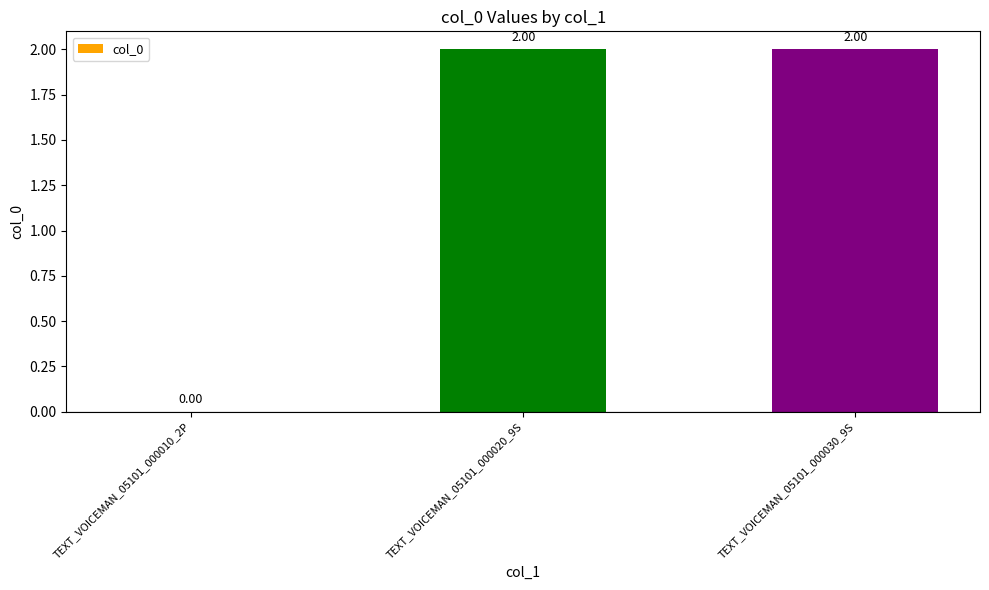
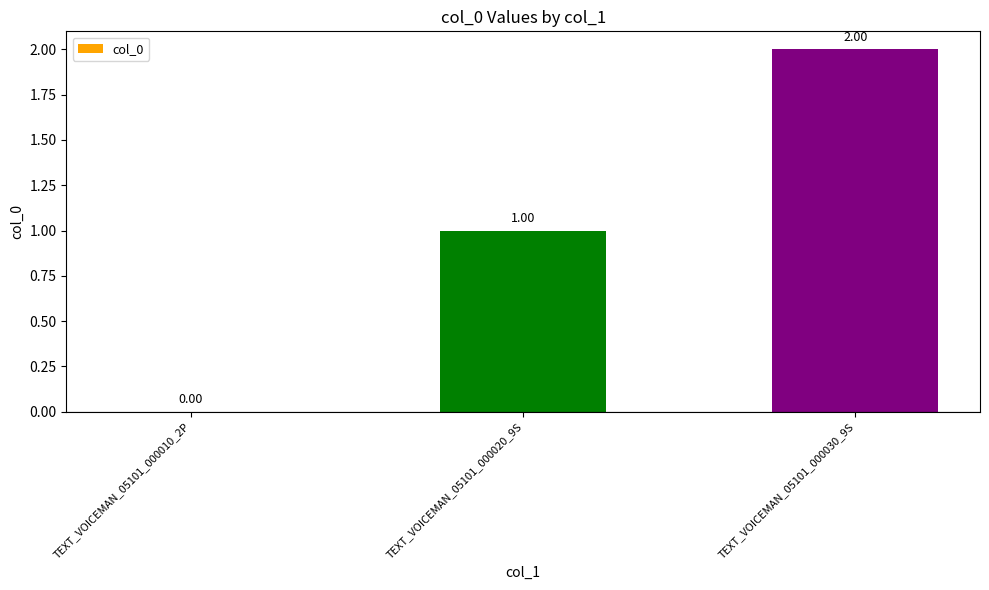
TEXT_VOICEMAN_05101_000020_9S: 2.00 -> 1.00
